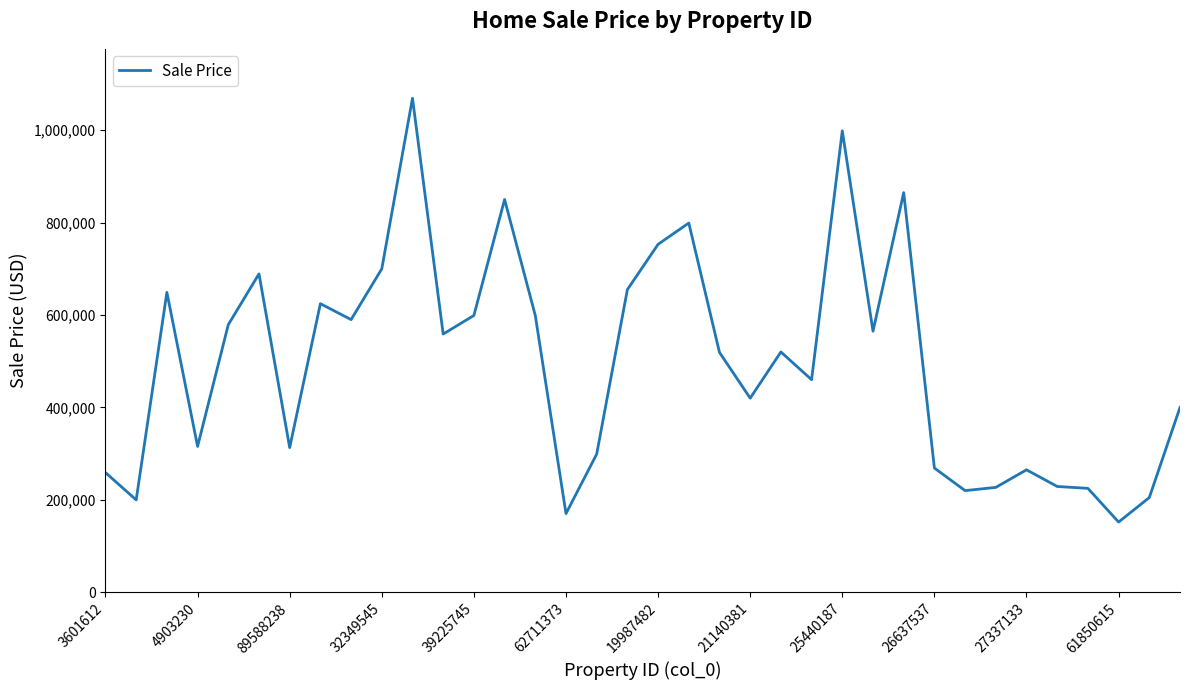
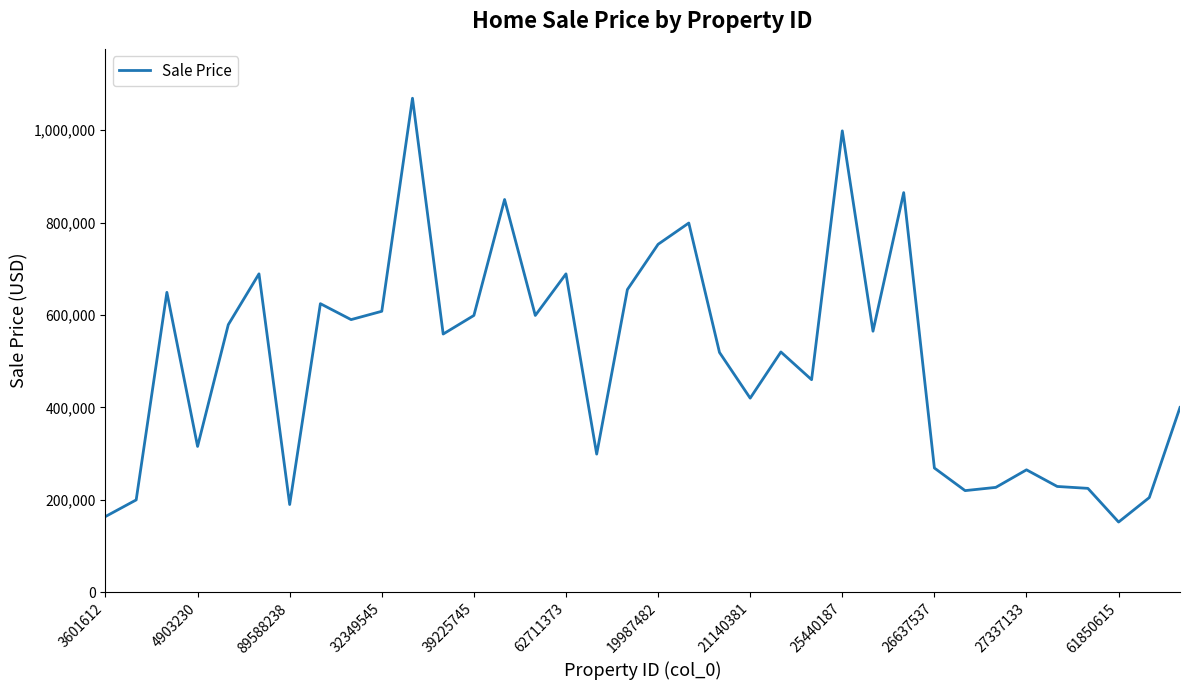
3601612: 260,000 -> 160,000
89588238: 310,000 -> 190,000
32349545: 700,000 -> 610,000
62711373: 170,000 -> 690,000
